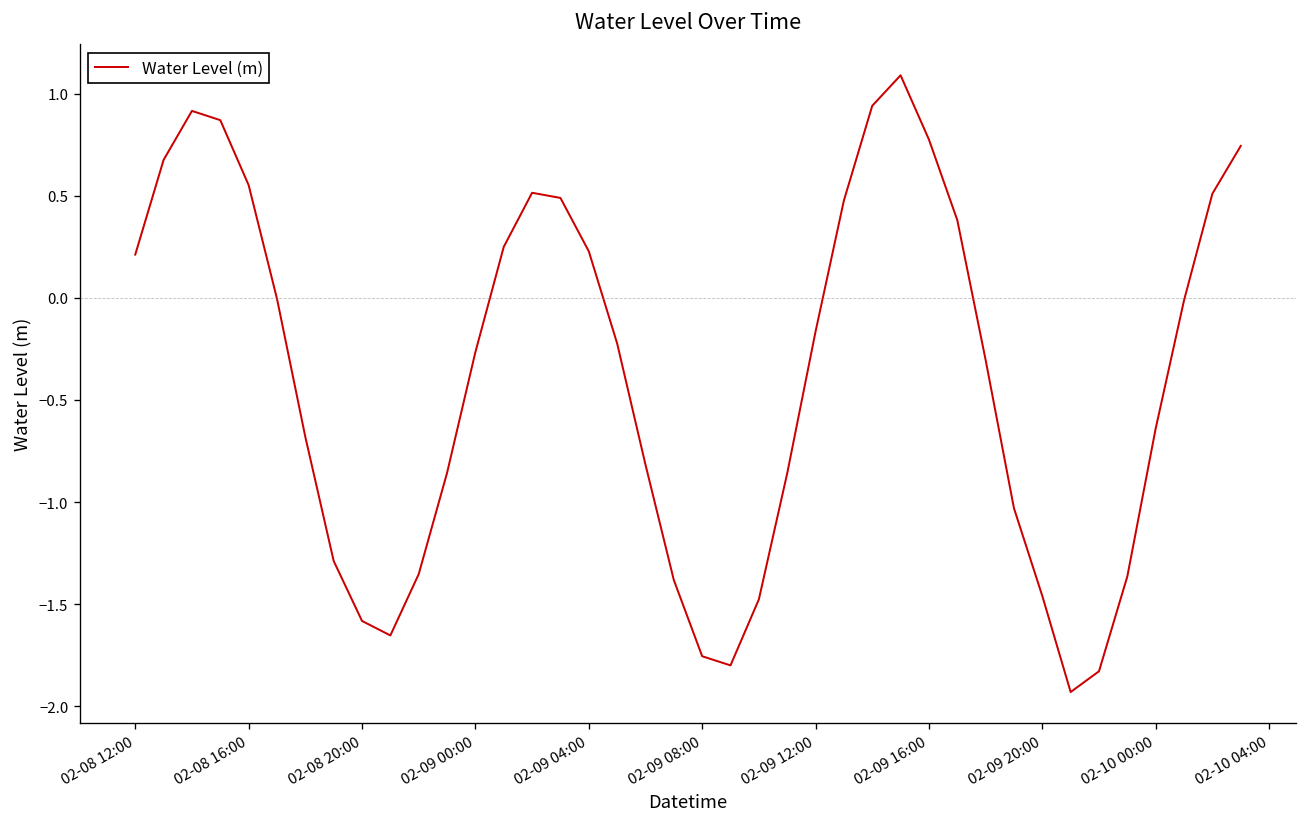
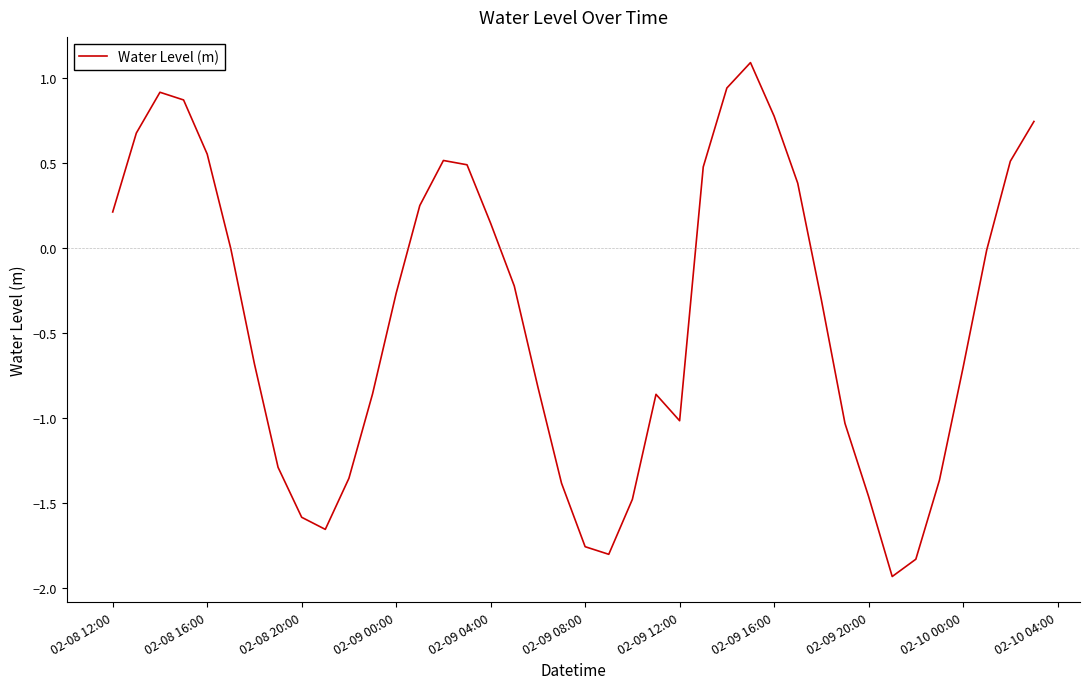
02-09 04:00: 0.23 -> 0.15
02-09 12:00: -0.16 -> -1.01
02-10 00:00: -0.64 -> -0.70
